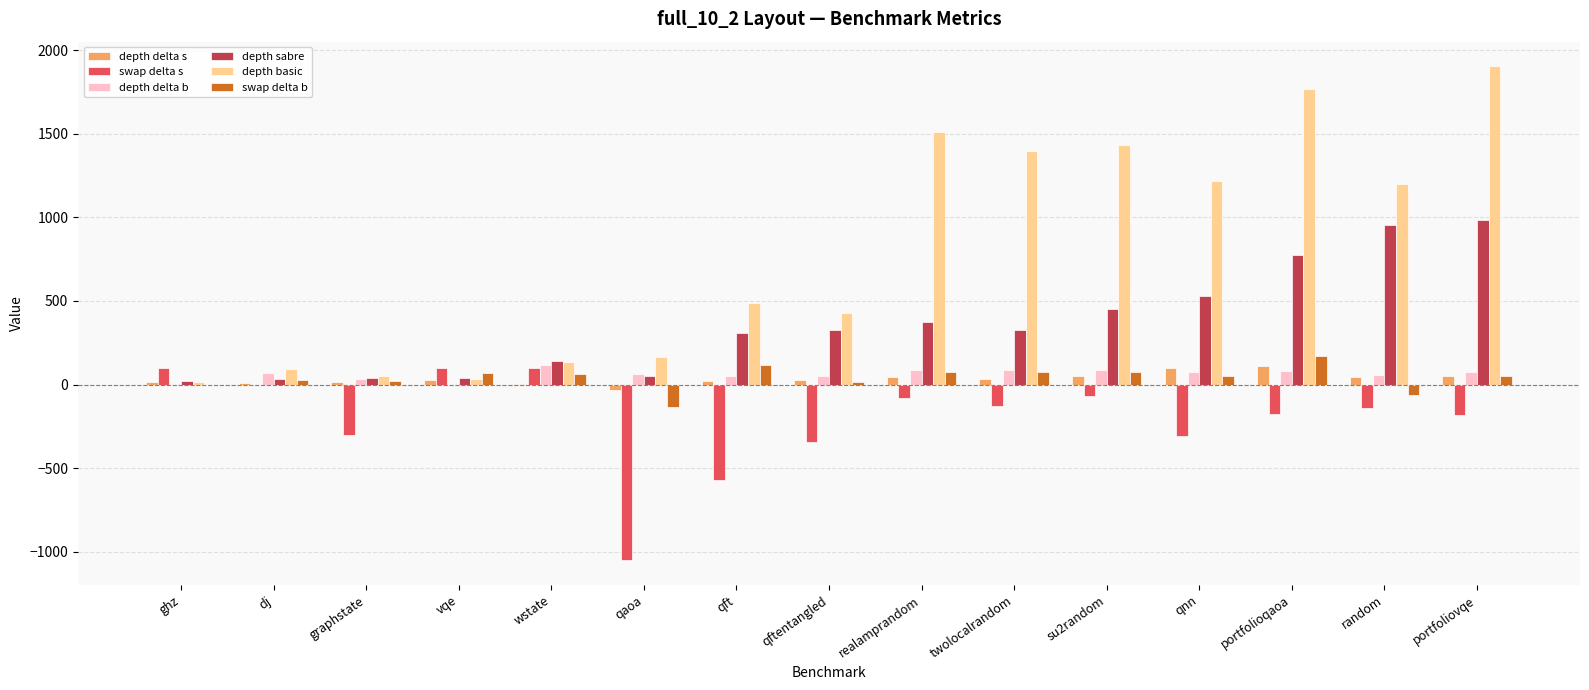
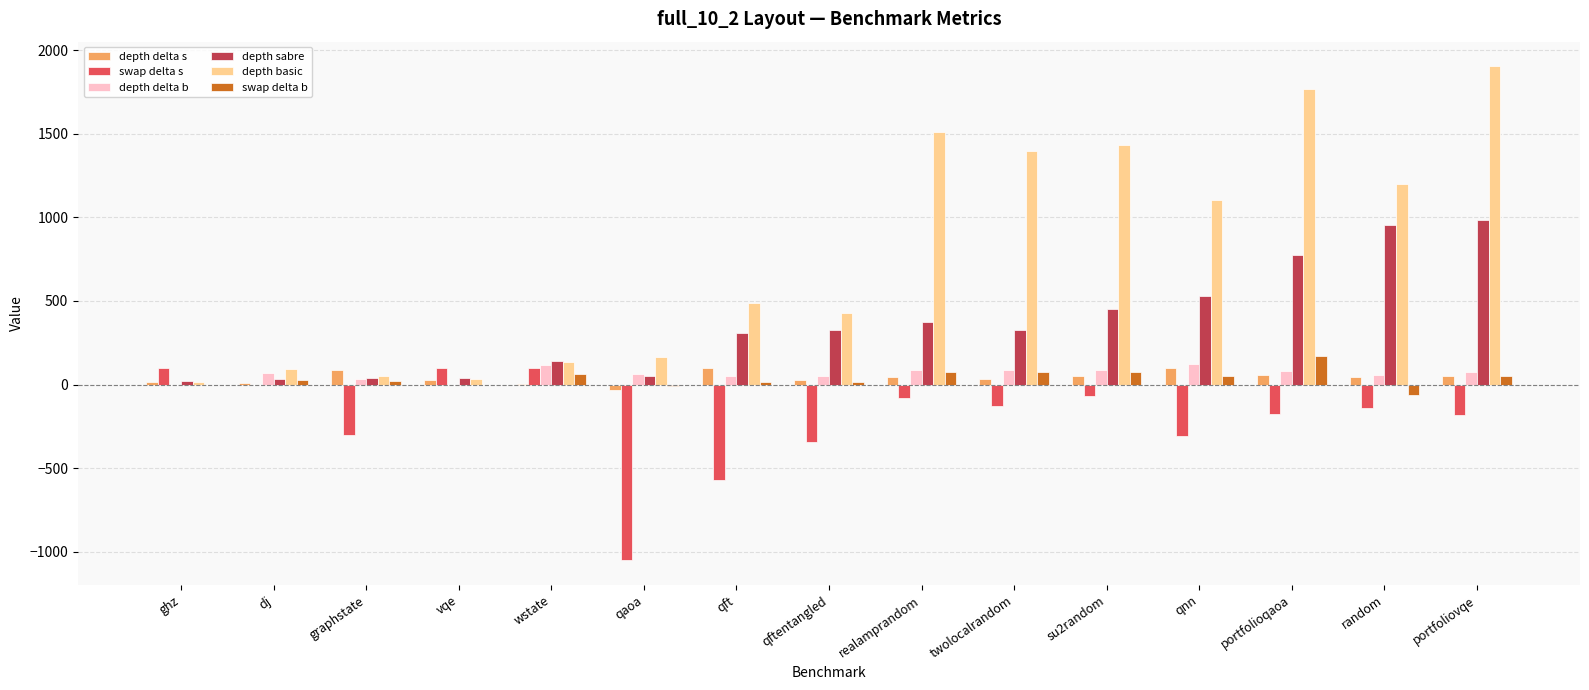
depth delta s, graphstate: 20 -> 90
swap delta b, vqe: 70 -> 0
swap delta b, qaoa: -140 -> -10
depth delta s, qft: 20 -> 100
swap delta b, qft: 120 -> 20
depth delta b, qnn: 70 -> 120
depth basic, qnn: 1220 -> 1100
depth delta s, portfolioqaoa: 110 -> 50
